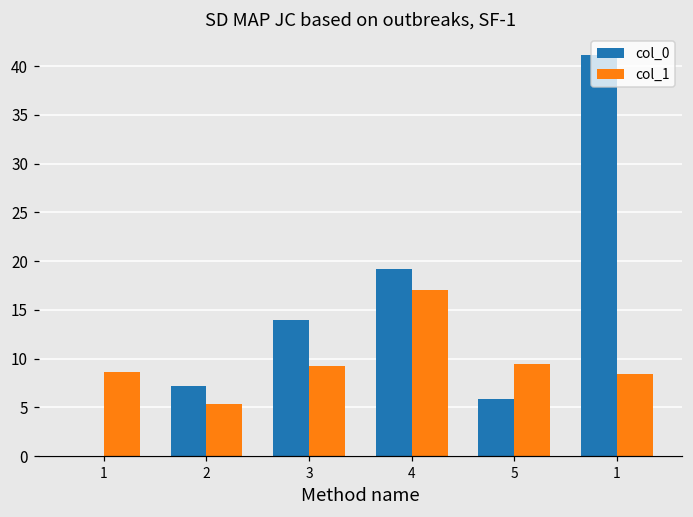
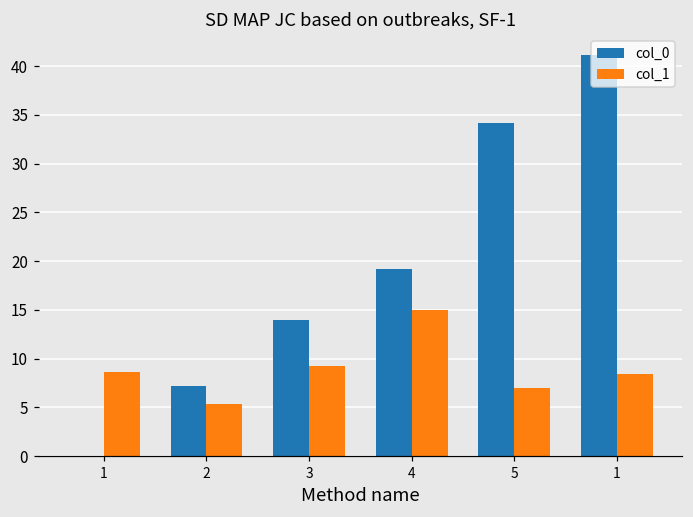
col_1, 4: 17 -> 15
col_0, 5: 6 -> 34
col_1, 5: 10 -> 7
